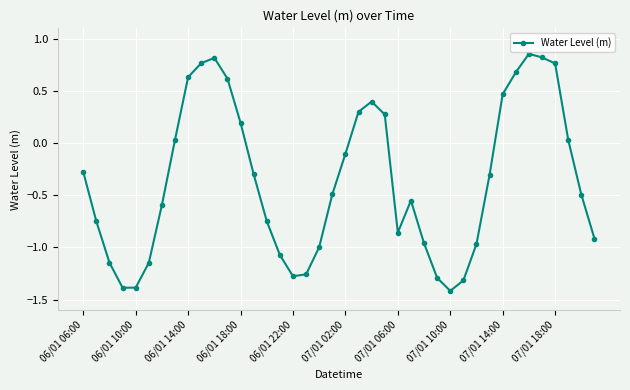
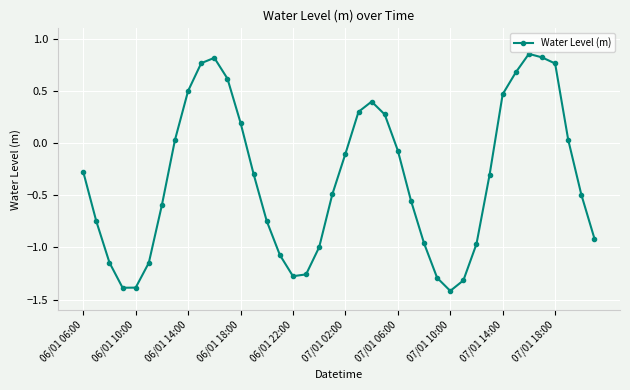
06/01 14:00: 0.63 -> 0.50
07/01 06:00: -0.86 -> -0.07
